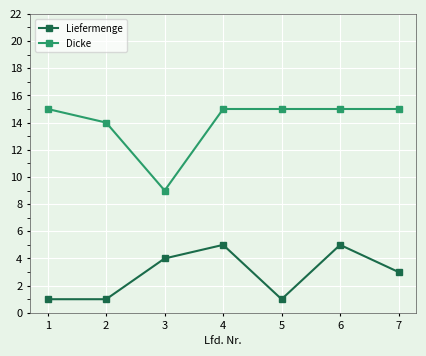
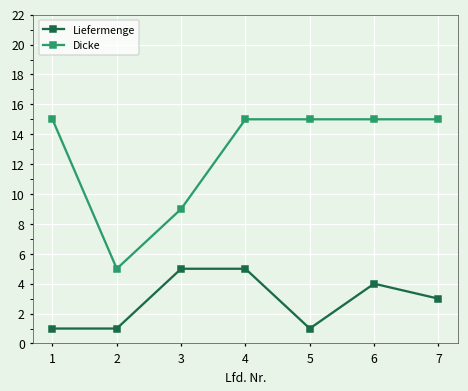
Dicke, 2: 14 -> 5
Liefermenge, 3: 4 -> 5
Liefermenge, 6: 5 -> 4
